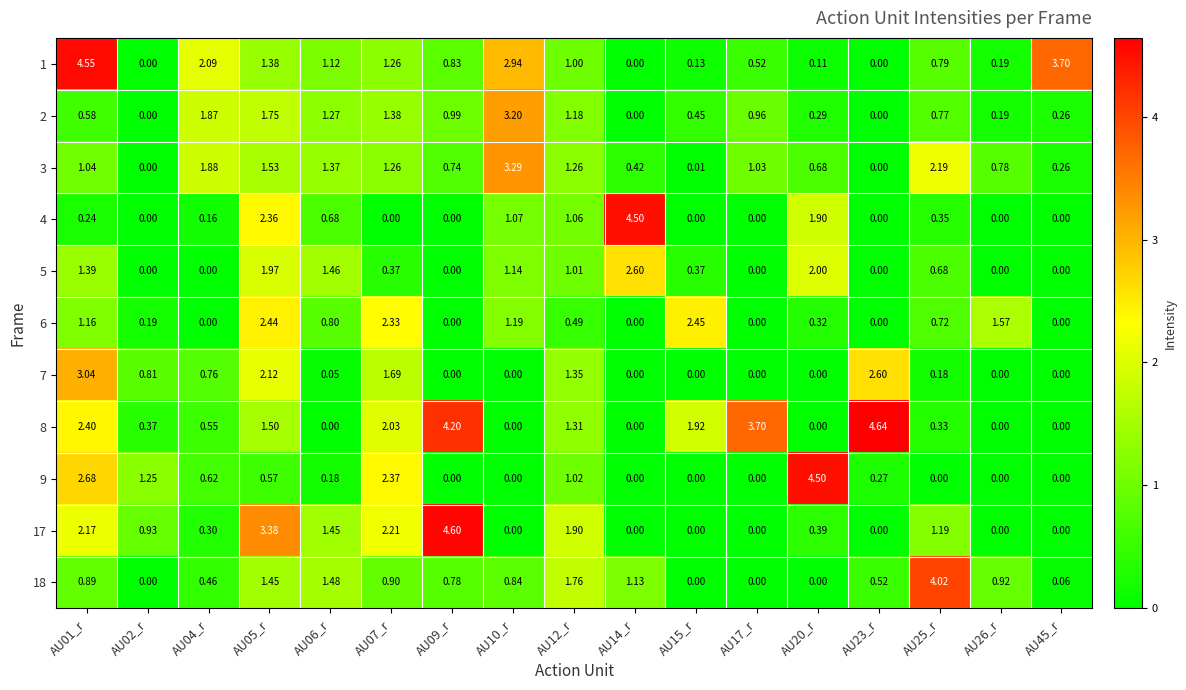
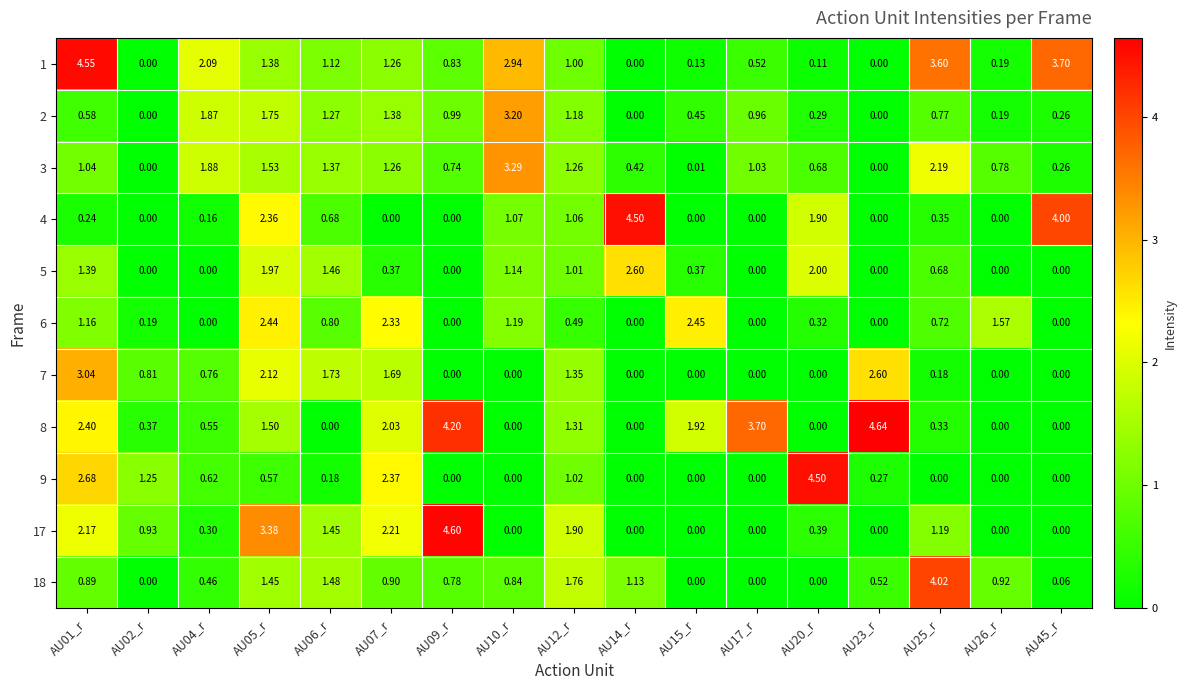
1, AU25_r: 0.79 -> 3.60
4, AU45_r: 0.00 -> 4.00
7, AU06_r: 0.05 -> 1.73
